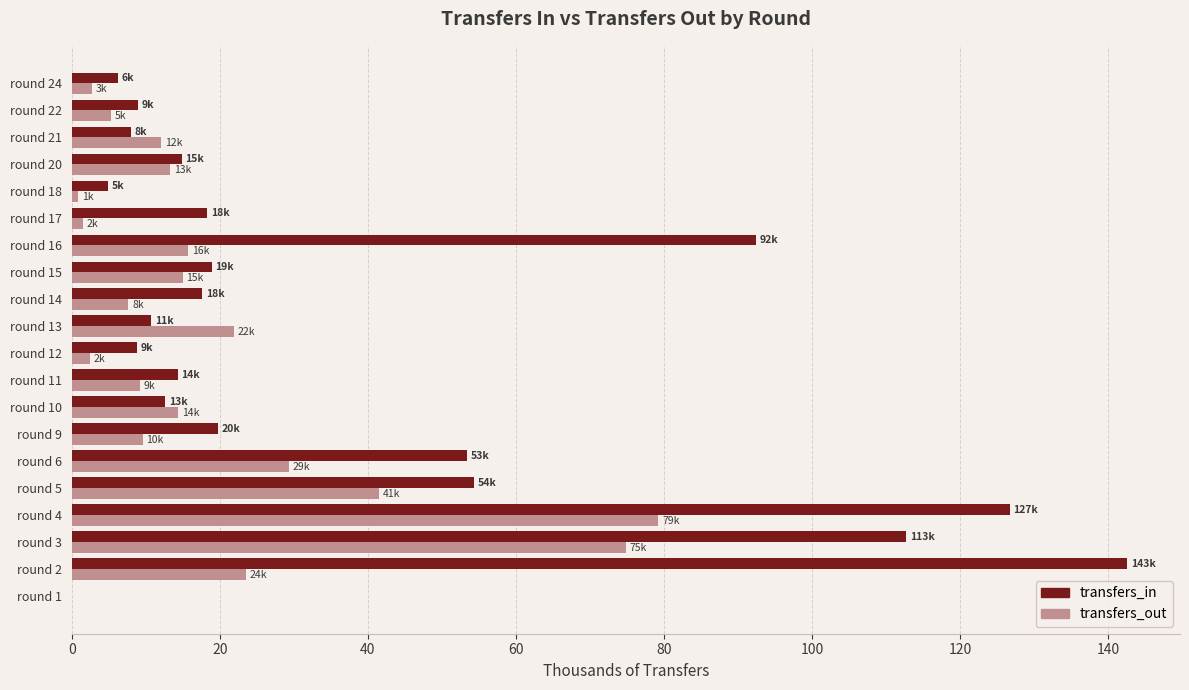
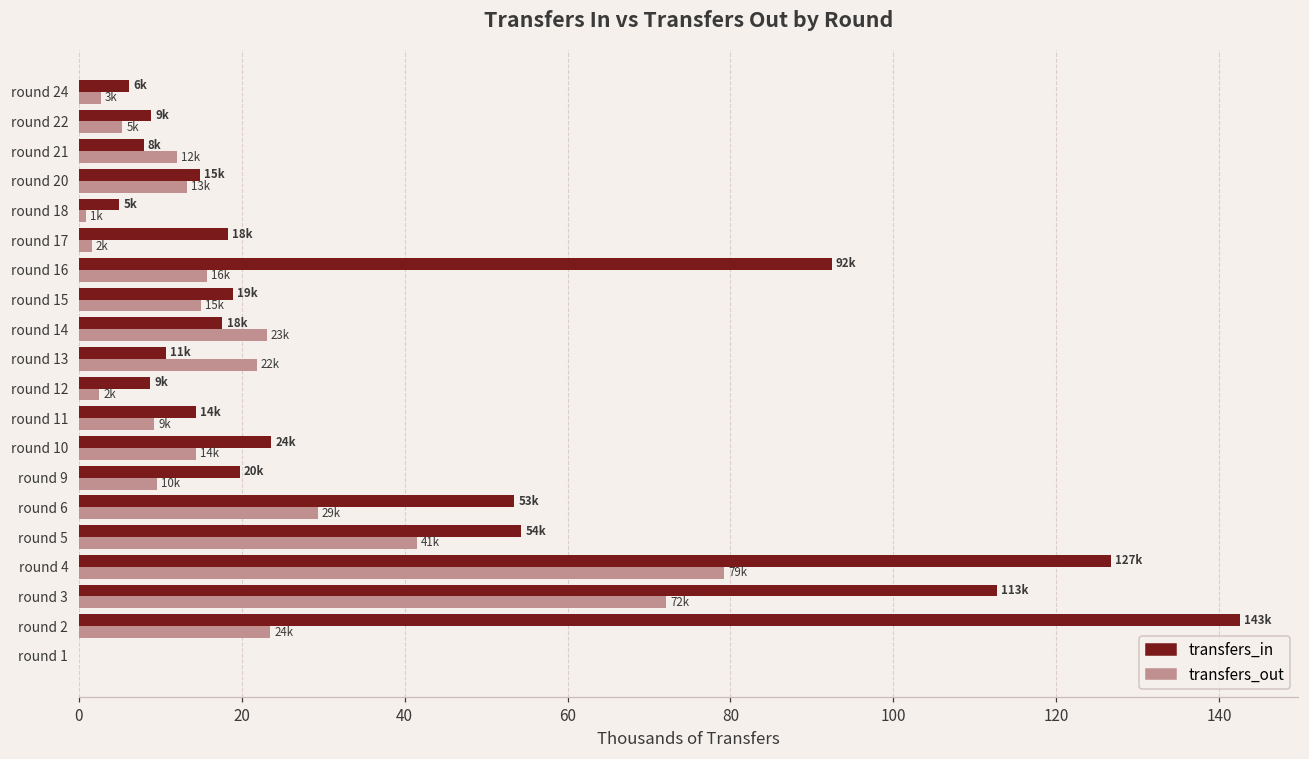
transfers_out, round 14: 8k -> 23k
transfers_in, round 10: 13k -> 24k
transfers_out, round 3: 75k -> 72k
